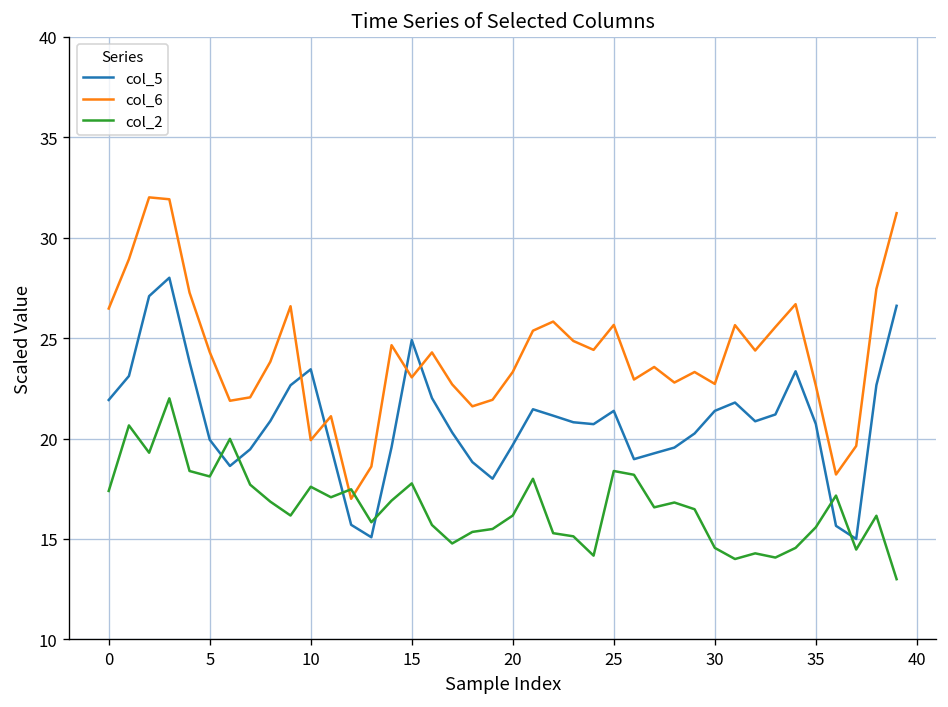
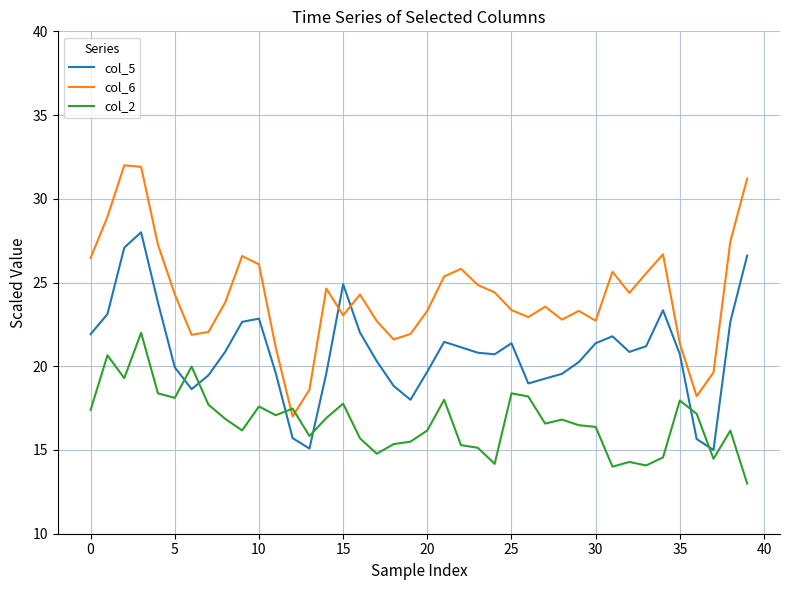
col_5, 10: 23.4 -> 22.8
col_6, 10: 19.9 -> 26.1
col_6, 25: 25.7 -> 23.4
col_2, 30: 14.6 -> 16.4
col_6, 35: 22.6 -> 21.4
col_2, 35: 15.6 -> 18.0
